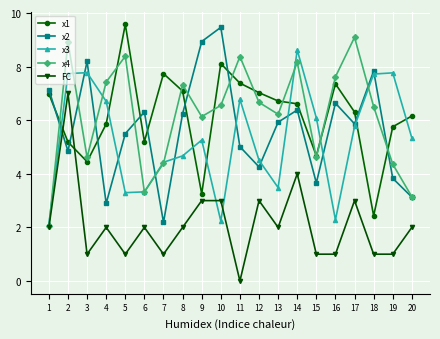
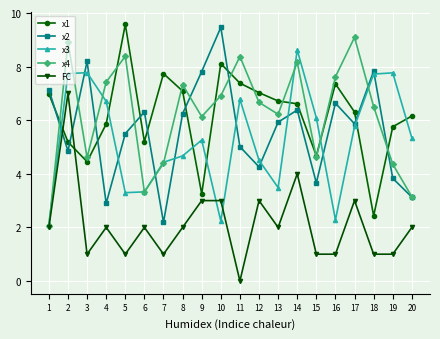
x2, 9: 8.9 -> 7.8
x4, 10: 6.6 -> 6.9
